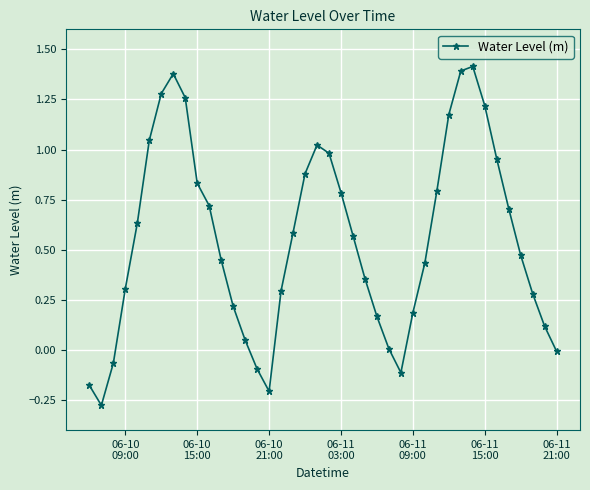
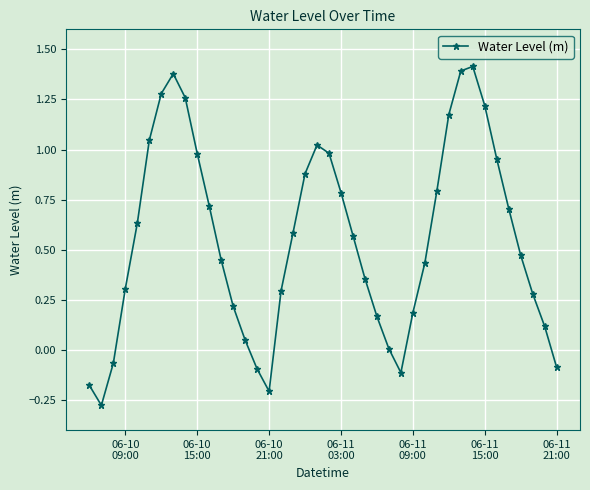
06-10 15:00: 0.83 -> 0.98
06-11 21:00: -0.01 -> -0.09
